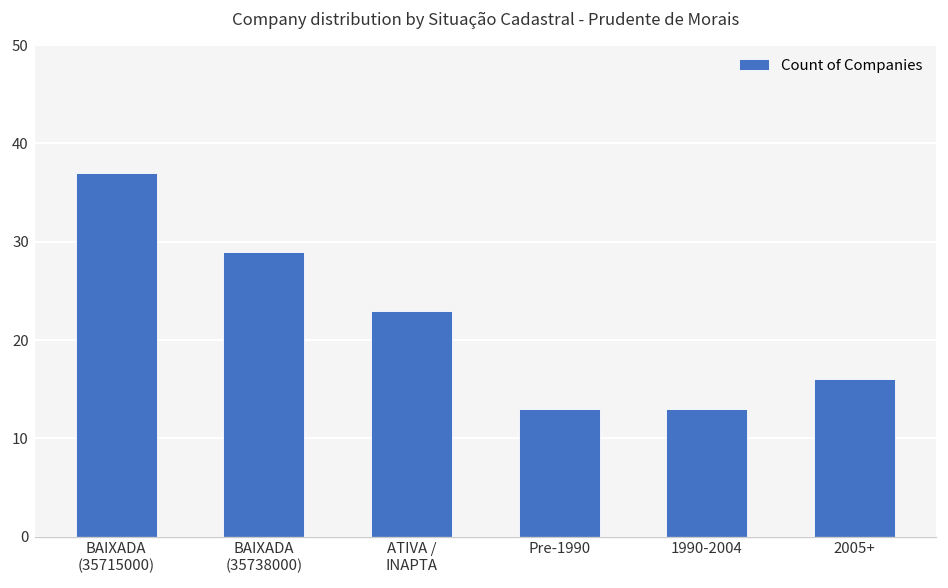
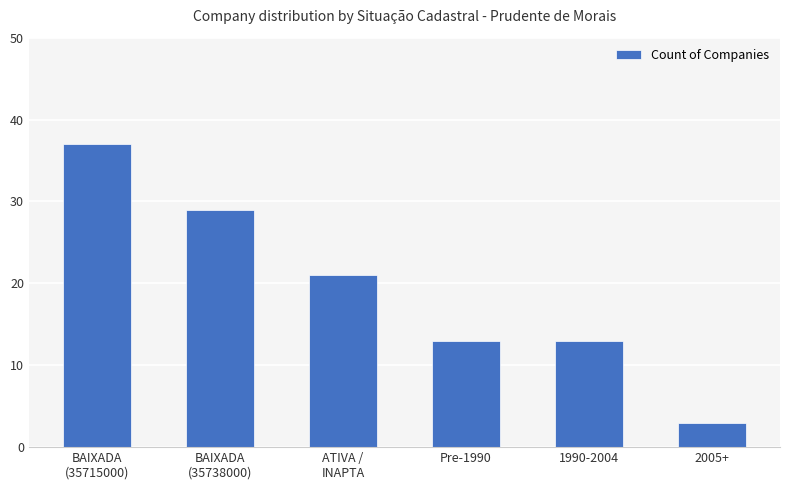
ATIVA / INAPTA: 23 -> 21
2005+: 16 -> 3
